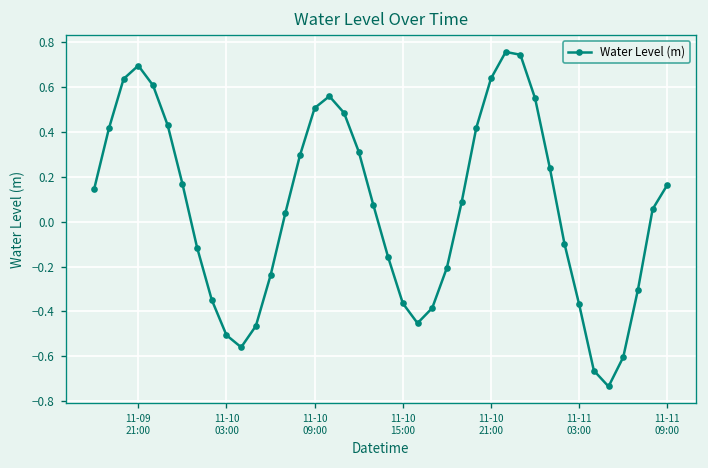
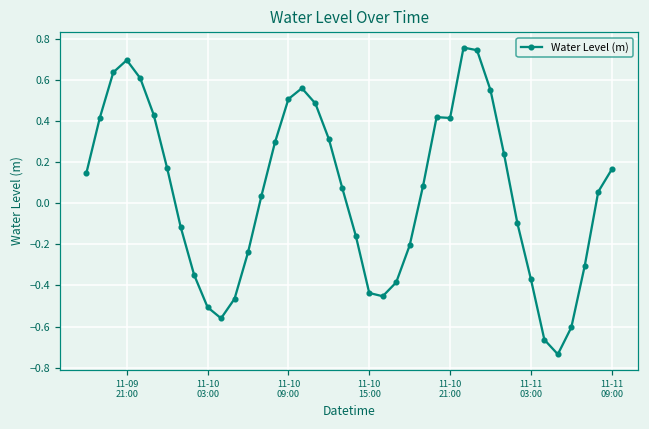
11-10 15:00: -0.36 -> -0.44
11-10 21:00: 0.64 -> 0.41
